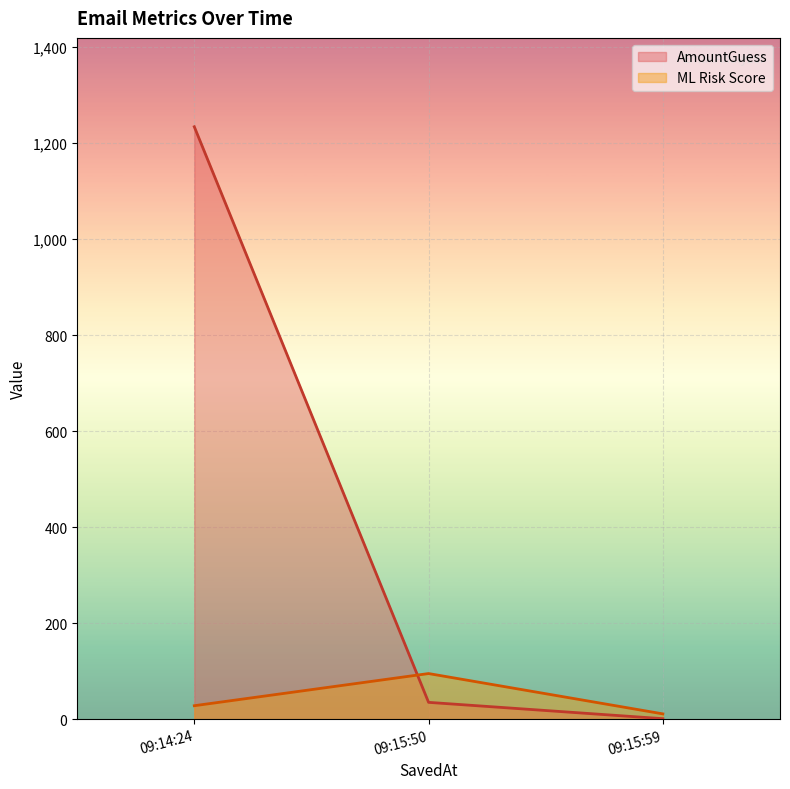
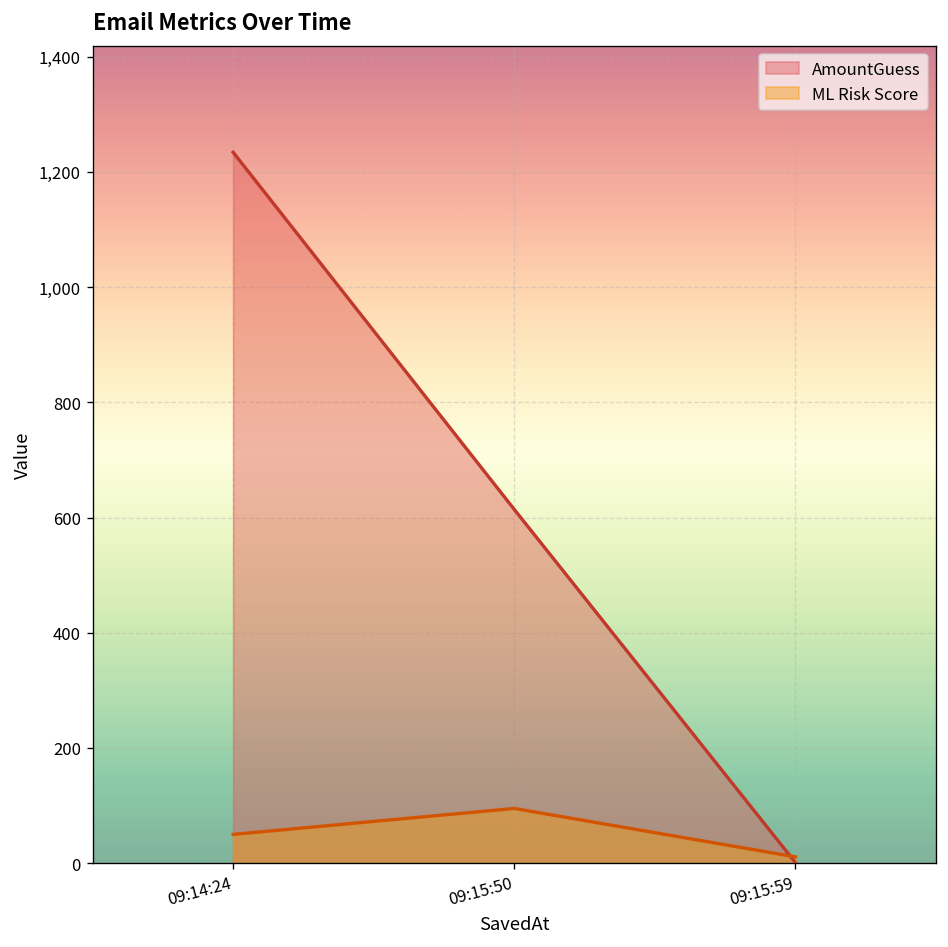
ML Risk Score, 09:14:24: 30 -> 50
AmountGuess, 09:15:50: 40 -> 610
